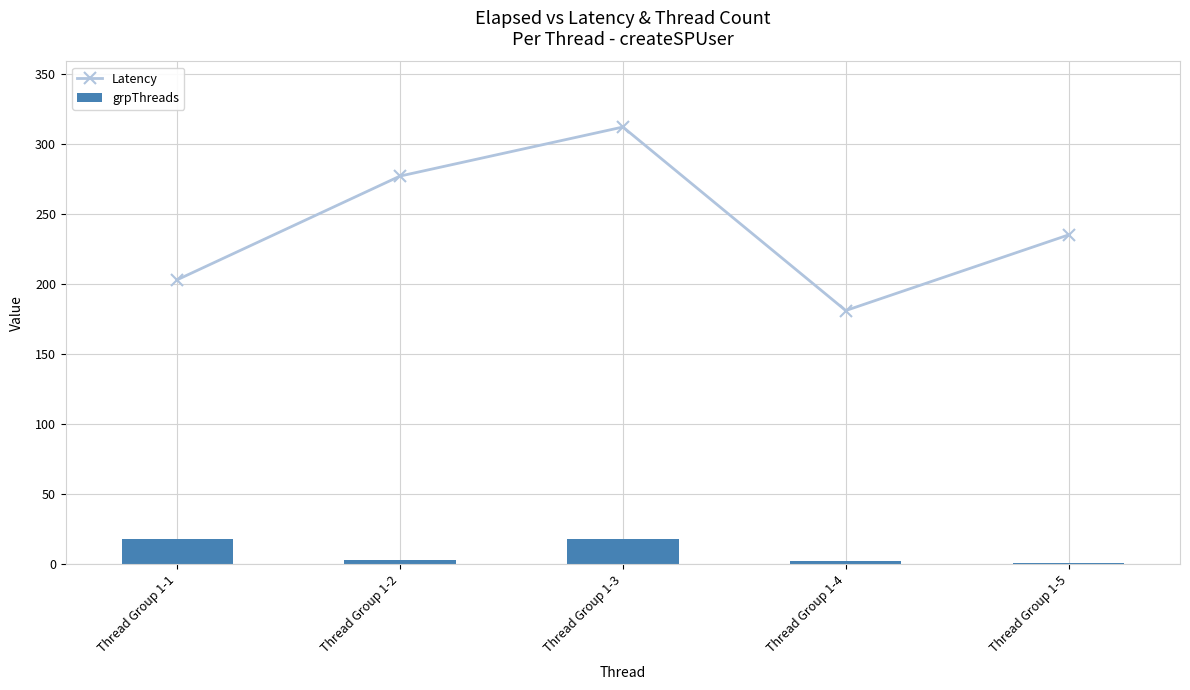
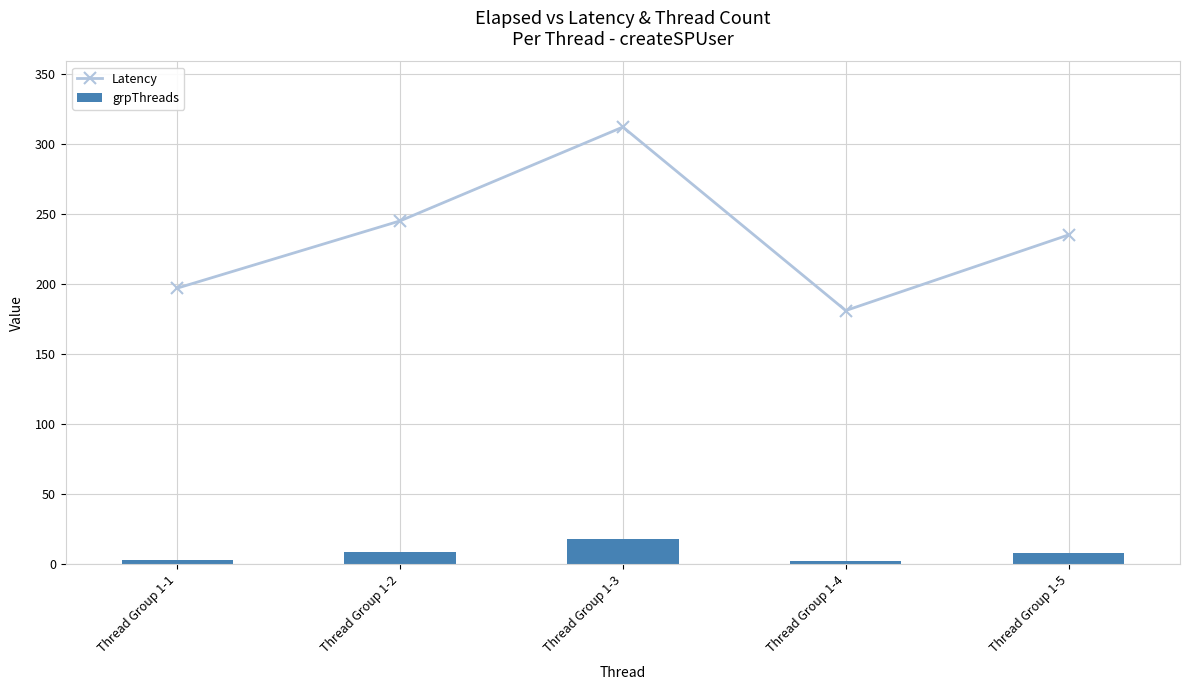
grpThreads, Thread Group 1-1: 18 -> 3
Latency, Thread Group 1-1: 203 -> 197
Latency, Thread Group 1-2: 277 -> 245
grpThreads, Thread Group 1-2: 3 -> 9
grpThreads, Thread Group 1-5: 1 -> 8
